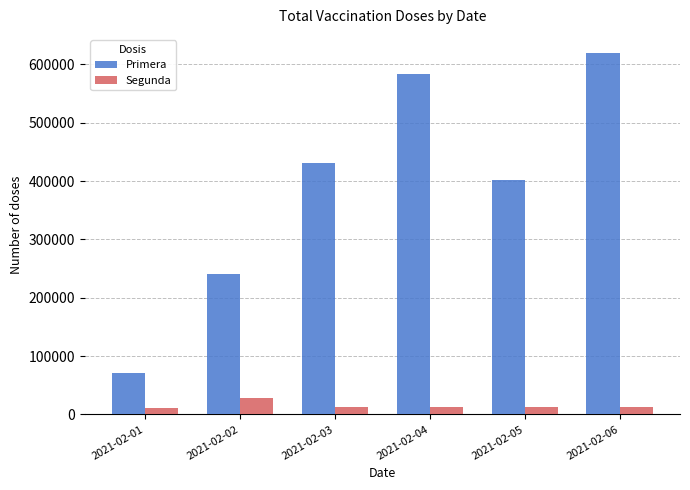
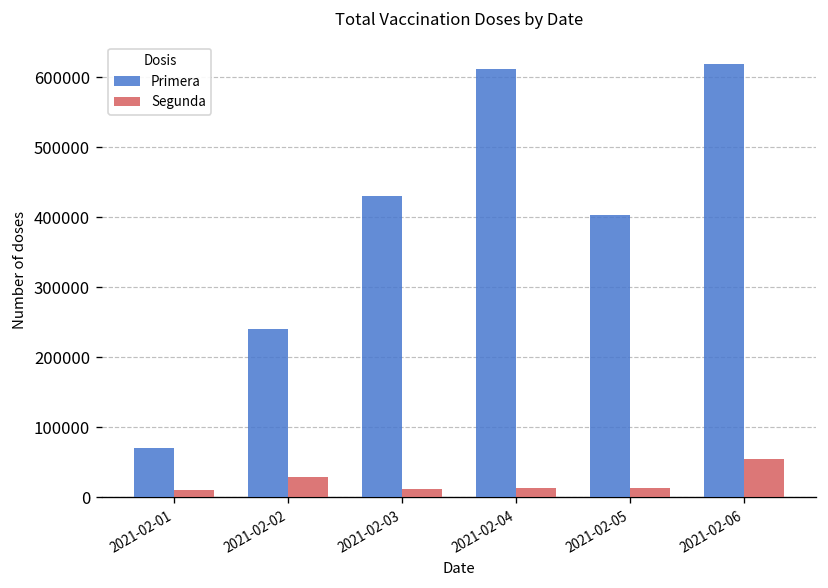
Primera, 2021-02-04: 580000 -> 610000
Segunda, 2021-02-06: 10000 -> 50000
